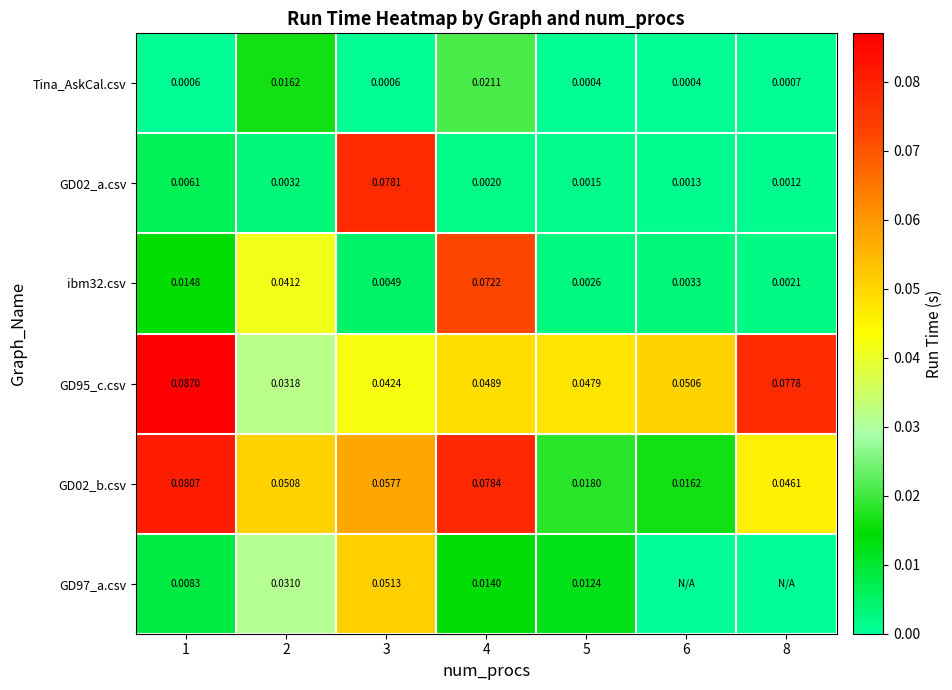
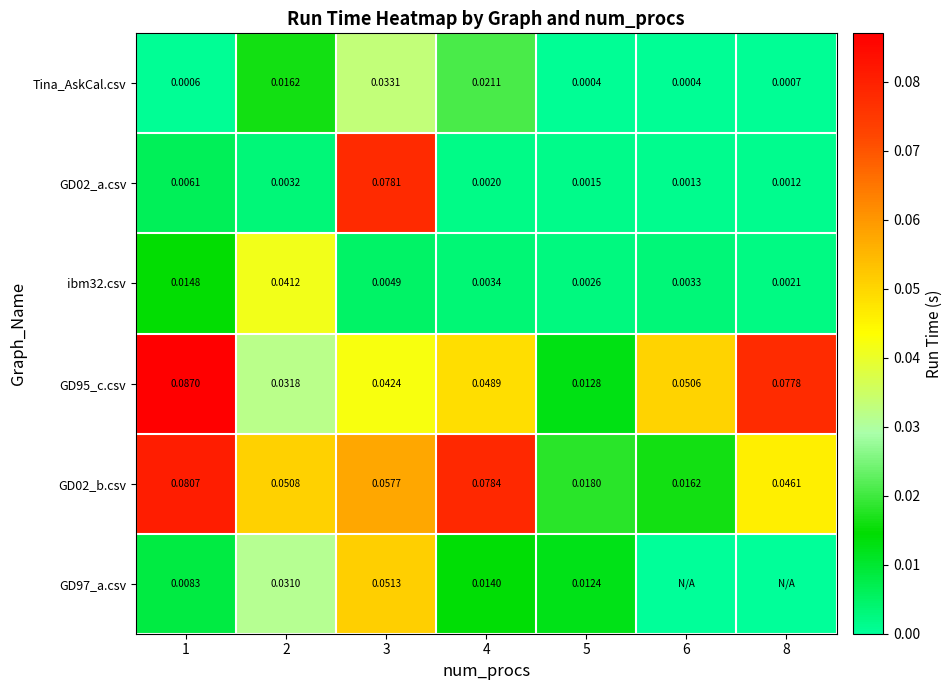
Tina_AskCal.csv, 3: 0.0006 -> 0.0331
ibm32.csv, 4: 0.0722 -> 0.0034
GD95_c.csv, 5: 0.0479 -> 0.0128
